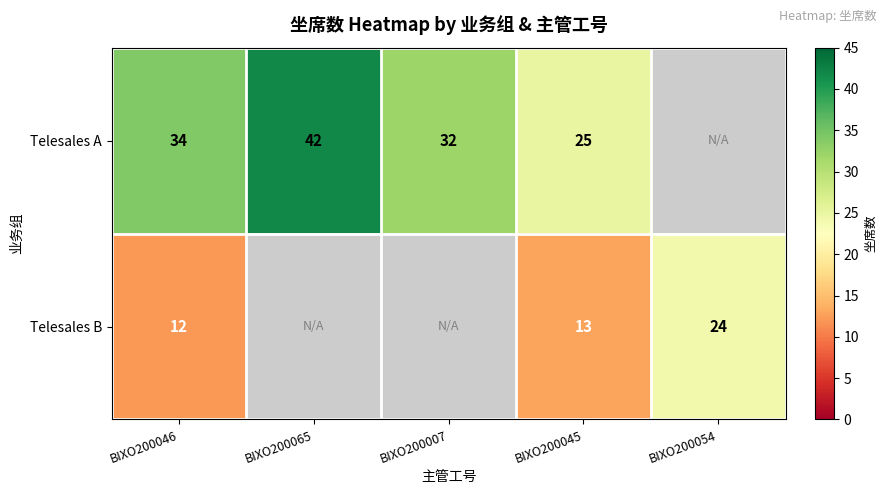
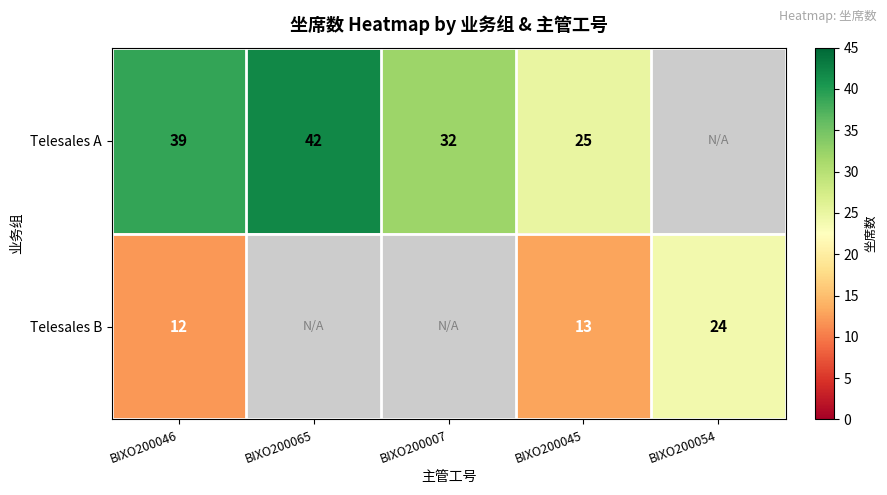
Telesales A, BIXO200046: 34 -> 39
